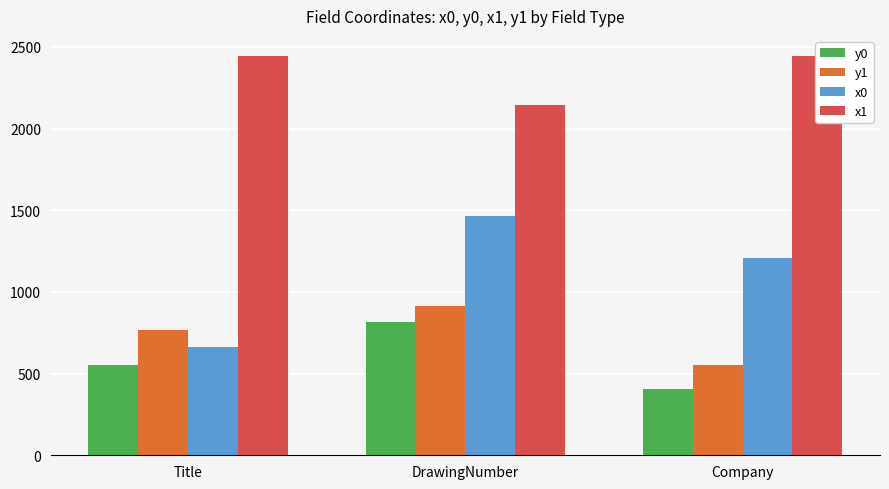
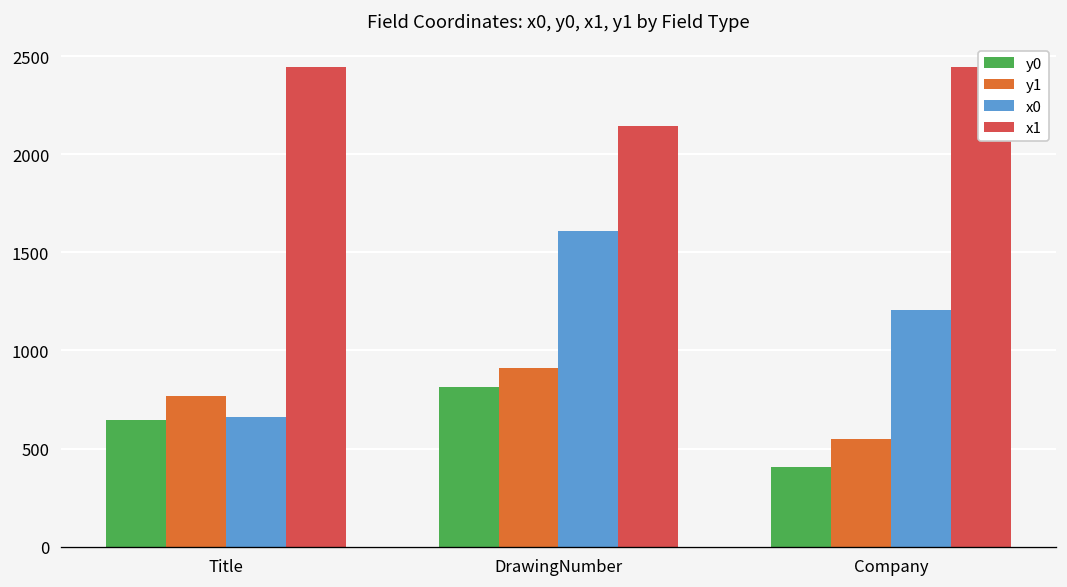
y0, Title: 560 -> 650
x0, DrawingNumber: 1470 -> 1610
